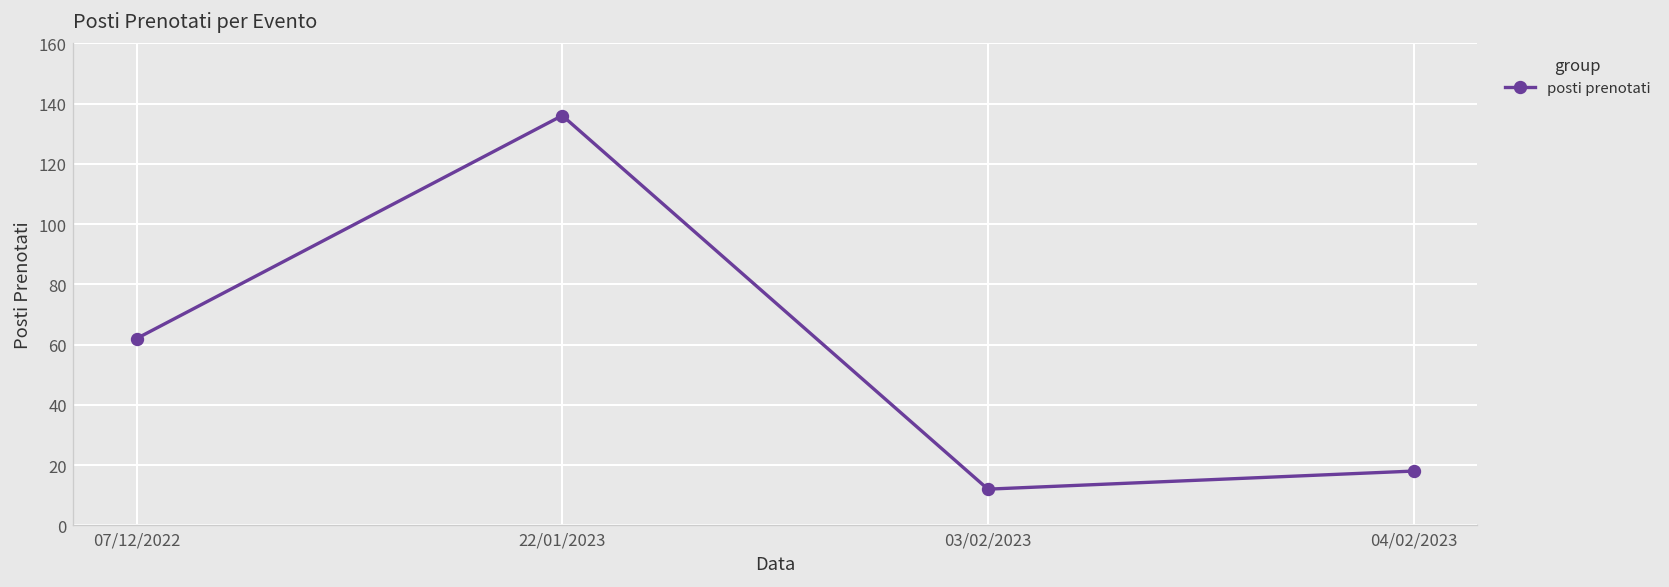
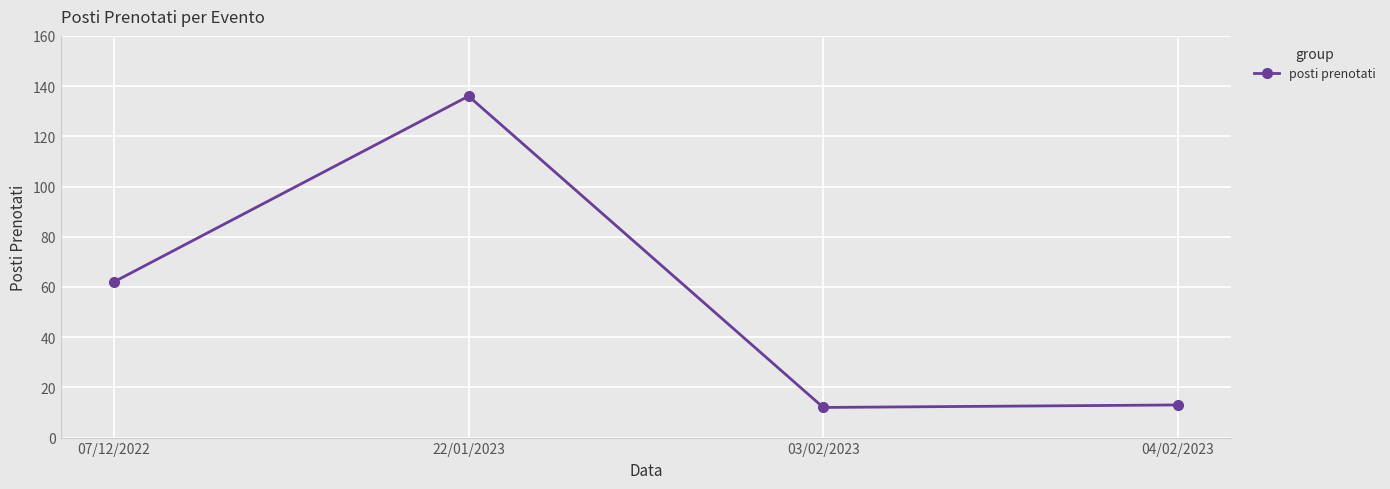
04/02/2023: 18 -> 13
